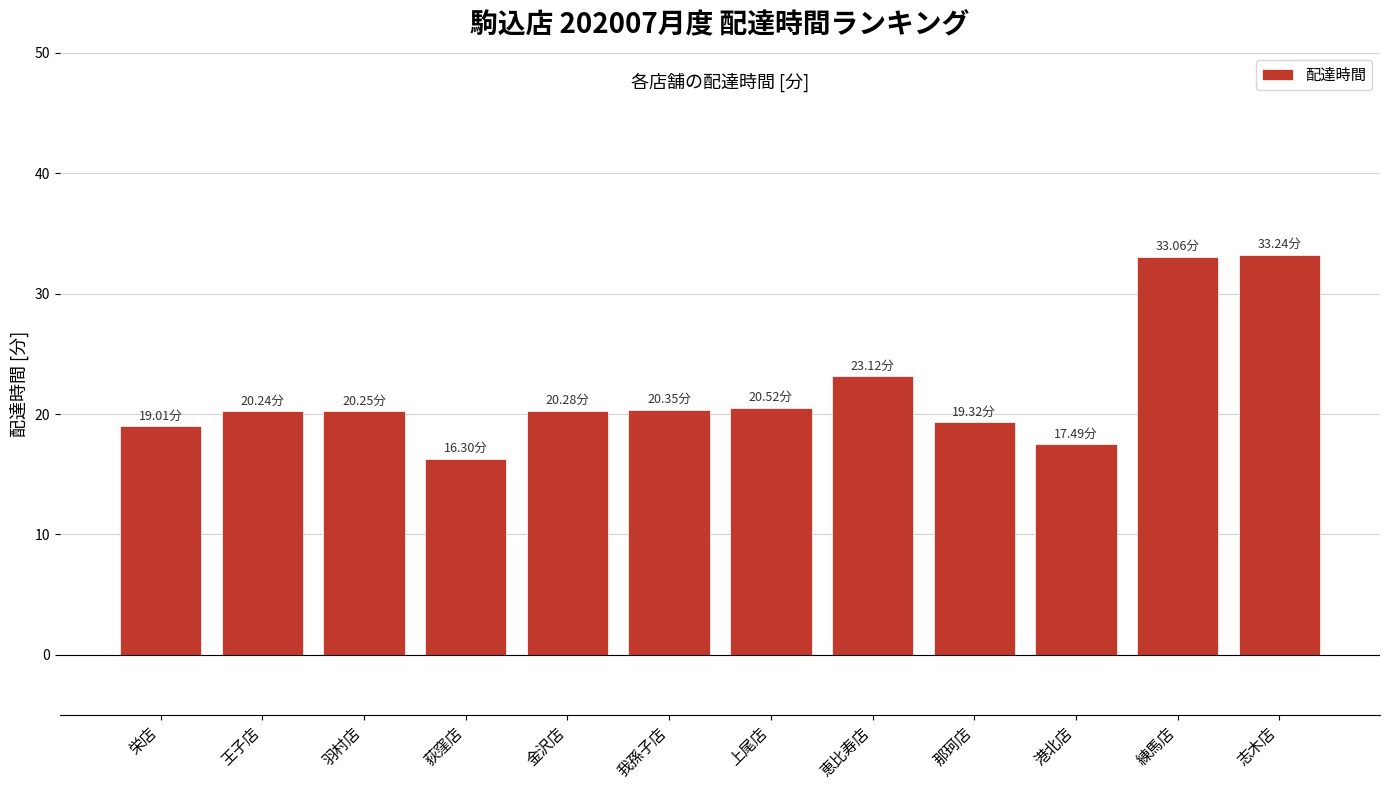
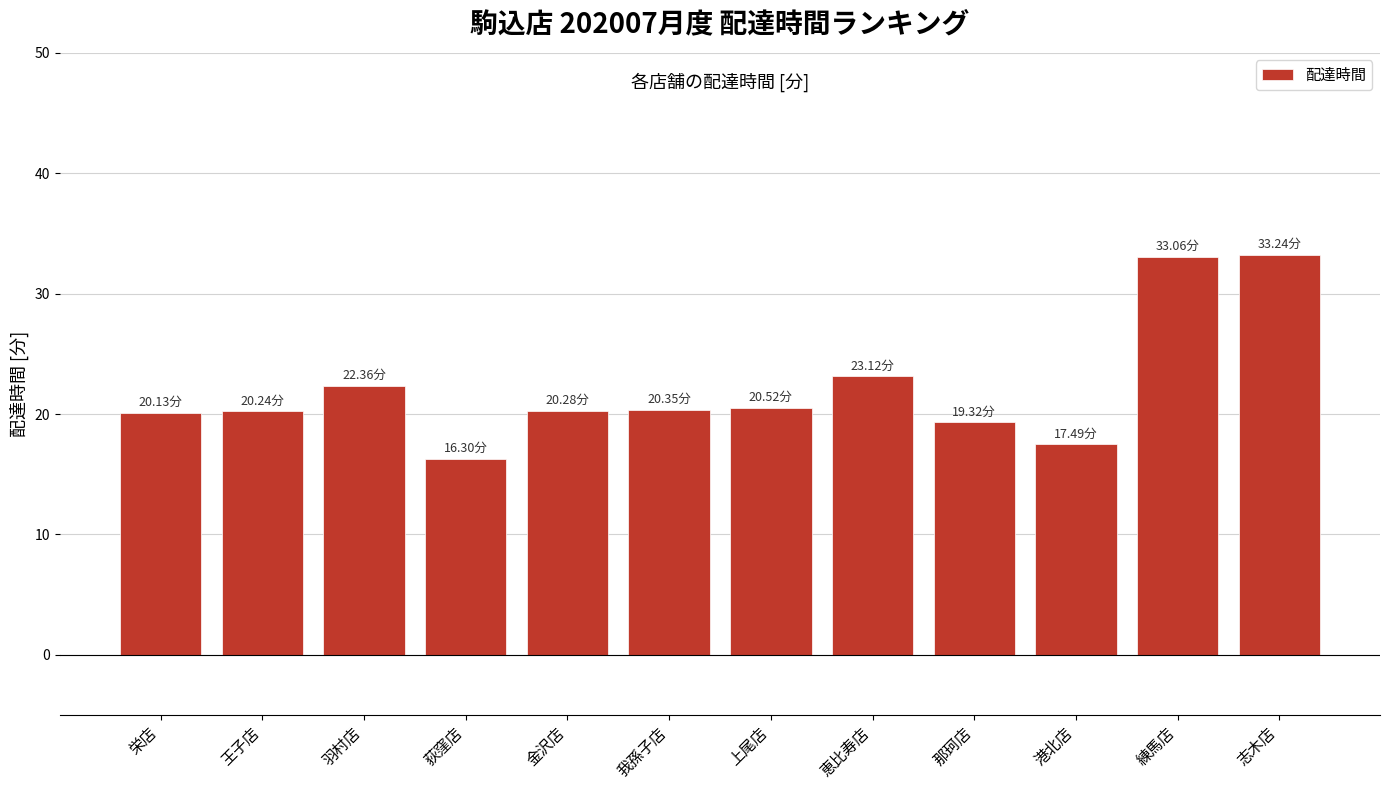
栄店: 19.01分 -> 20.13分
羽村店: 20.25分 -> 22.36分
